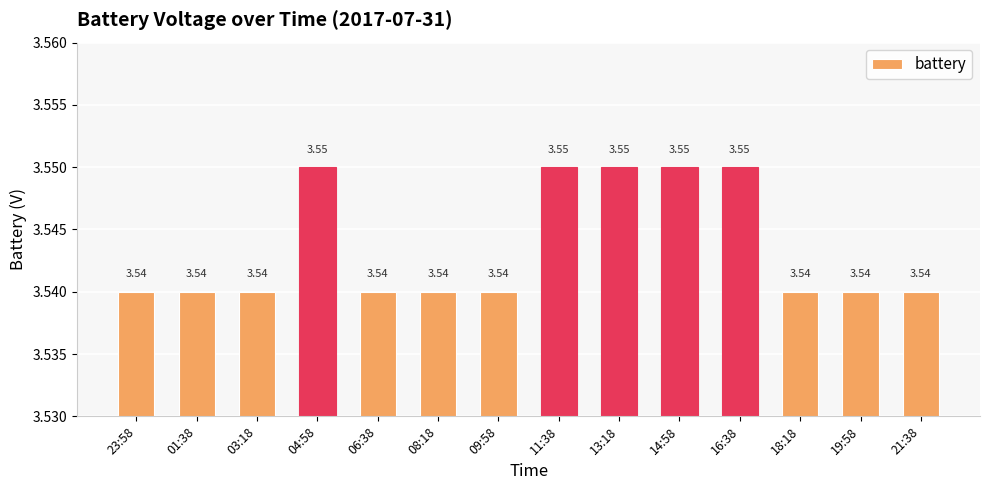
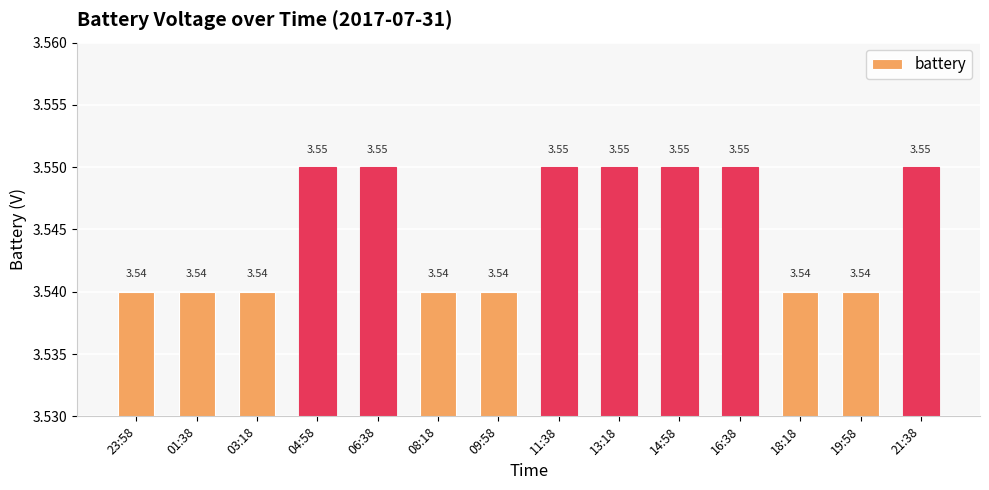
06:38: 3.54 -> 3.55
21:38: 3.54 -> 3.55
